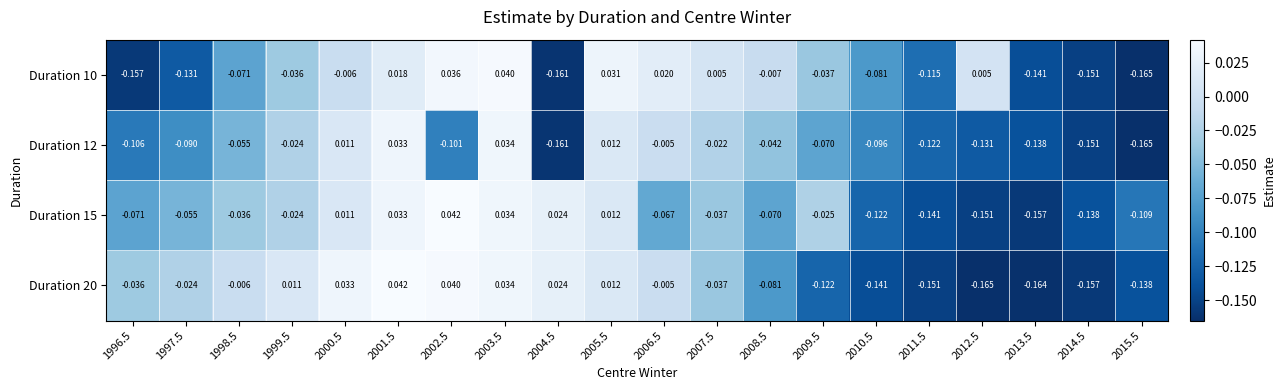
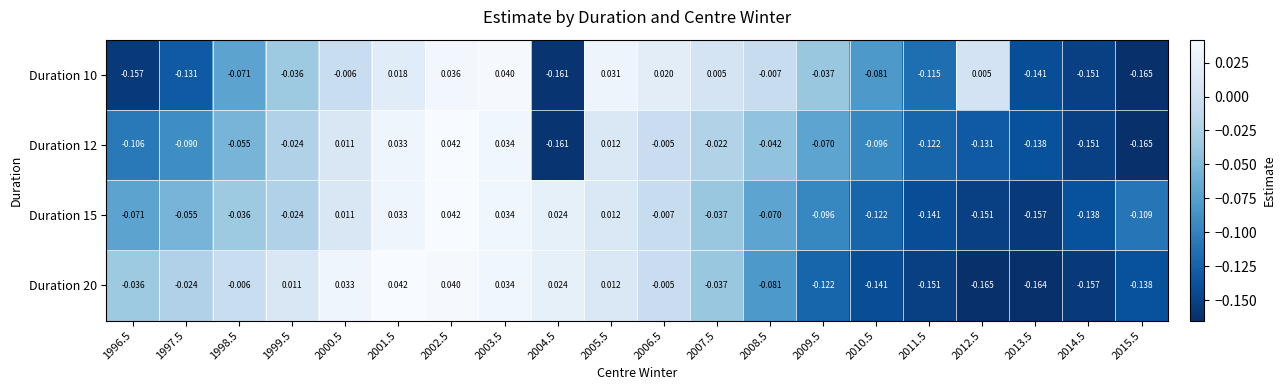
Duration 12, 2002.5: -0.101 -> 0.042
Duration 15, 2006.5: -0.067 -> -0.007
Duration 15, 2009.5: -0.025 -> -0.096
